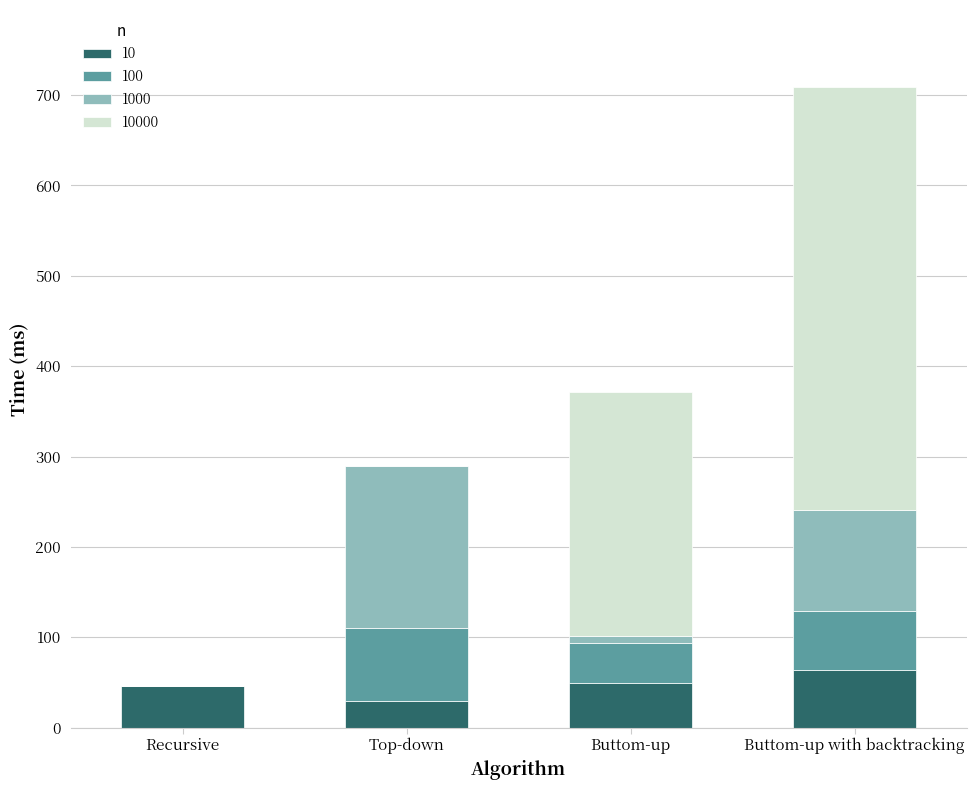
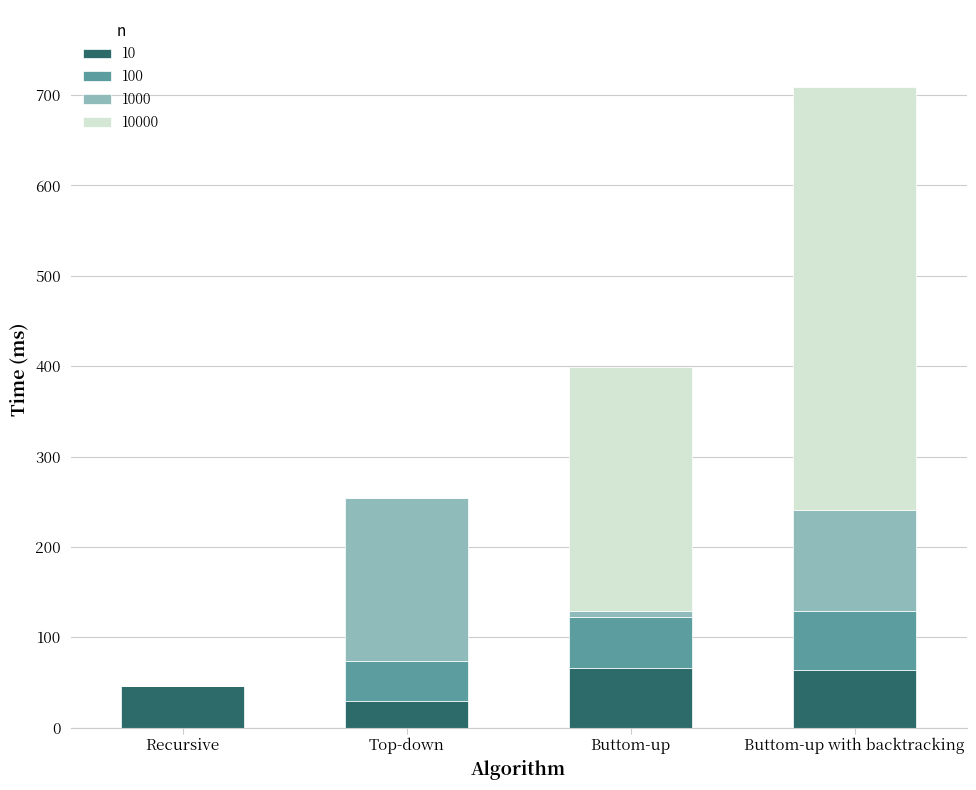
100, Top-down: 80 -> 40
10, Buttom-up: 50 -> 70
100, Buttom-up: 50 -> 60
